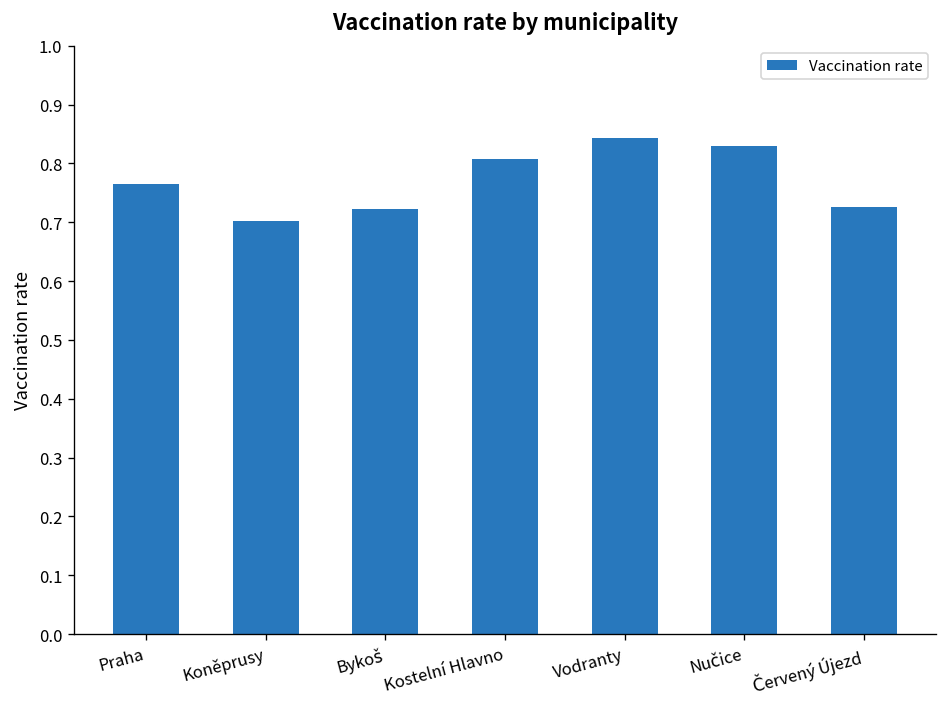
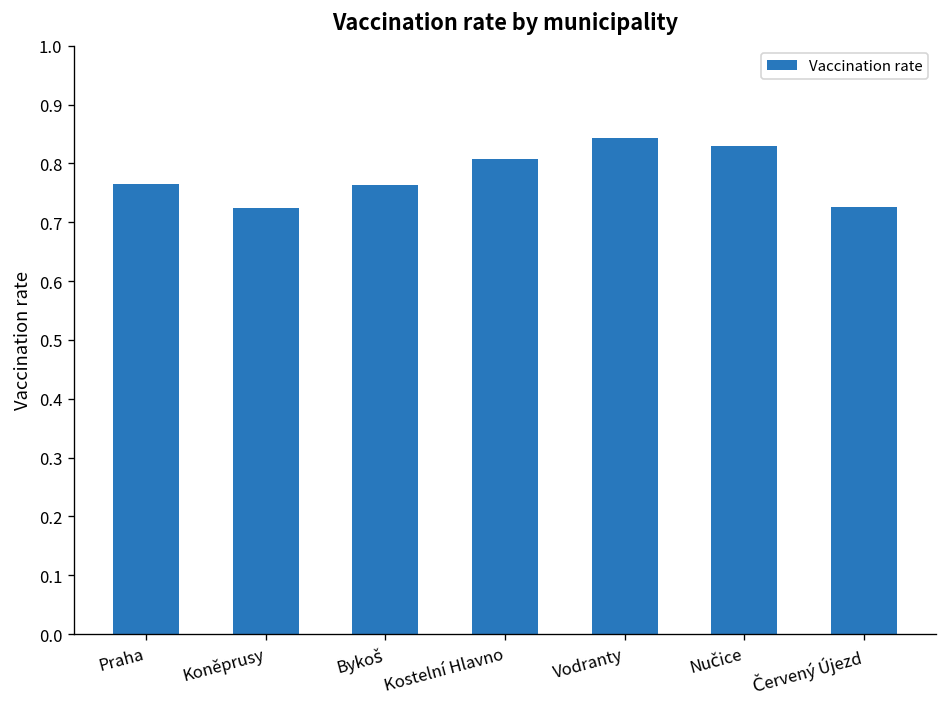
Koněprusy: 0.70 -> 0.72
Bykoš: 0.72 -> 0.76
